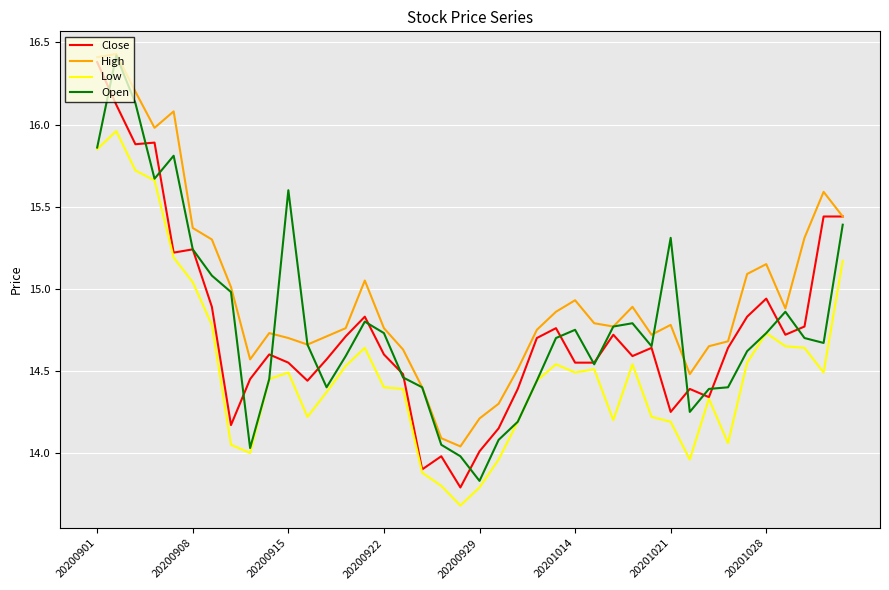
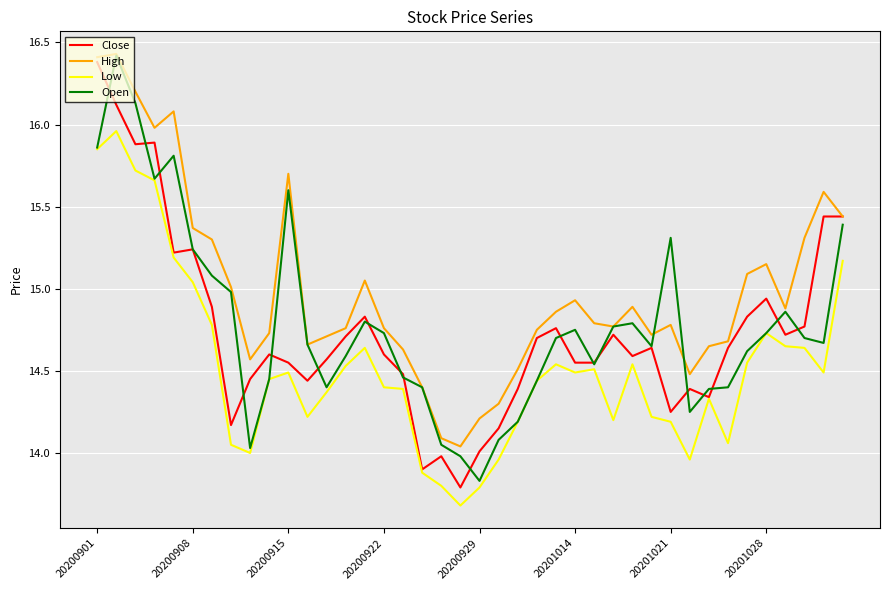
High, 20200915: 14.7 -> 15.7
